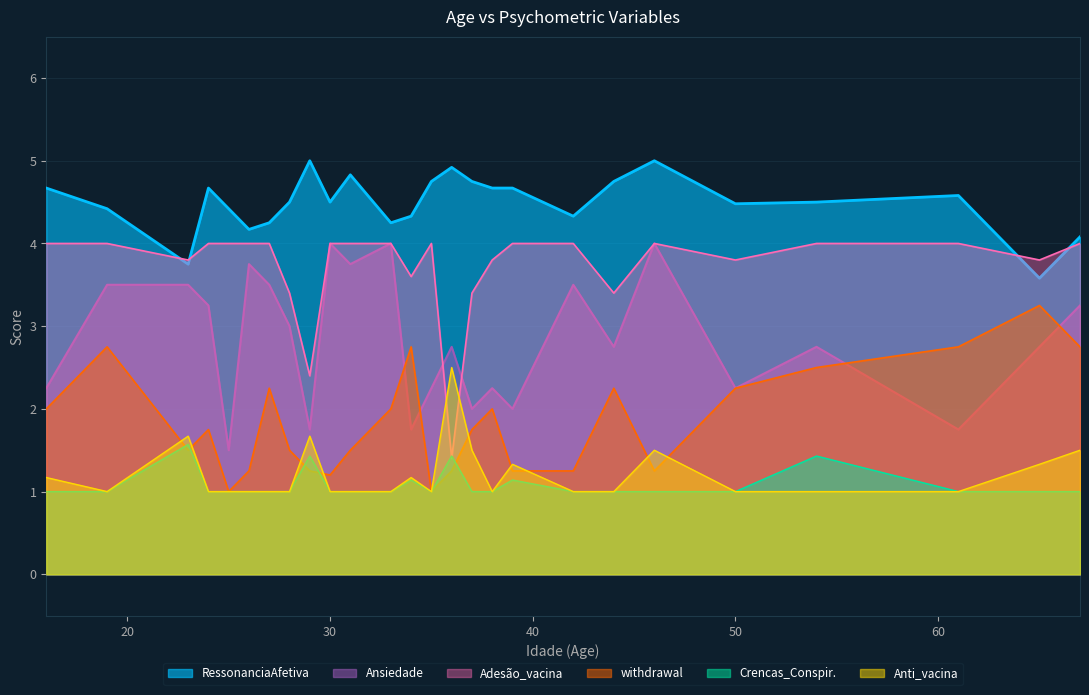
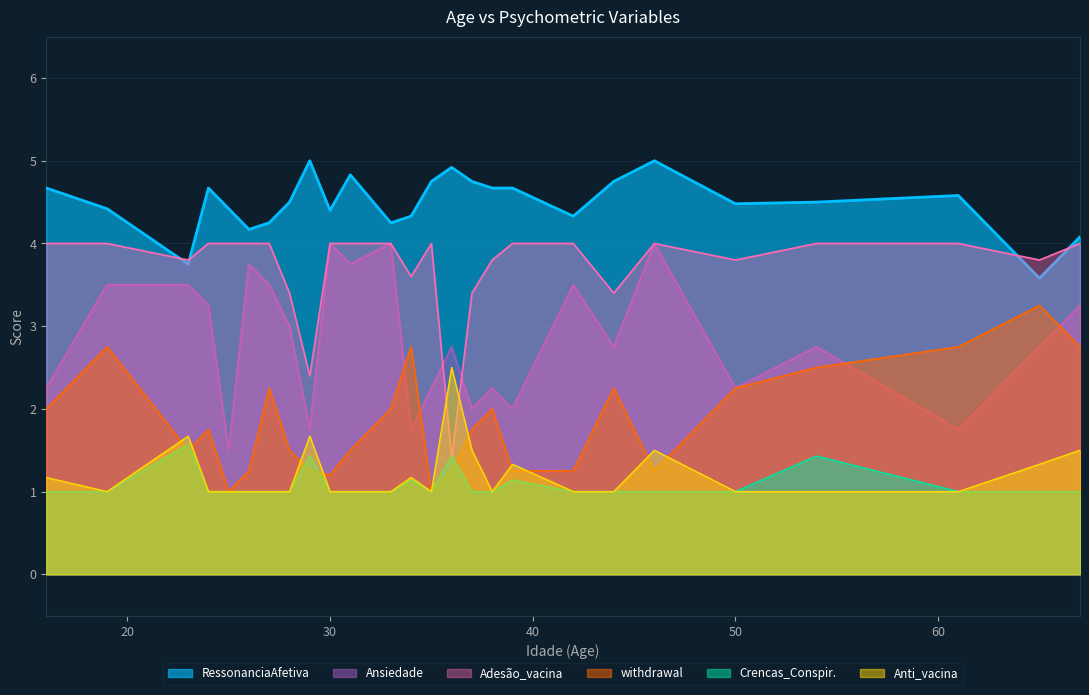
RessonanciaAfetiva, 30: 4.5 -> 4.4
